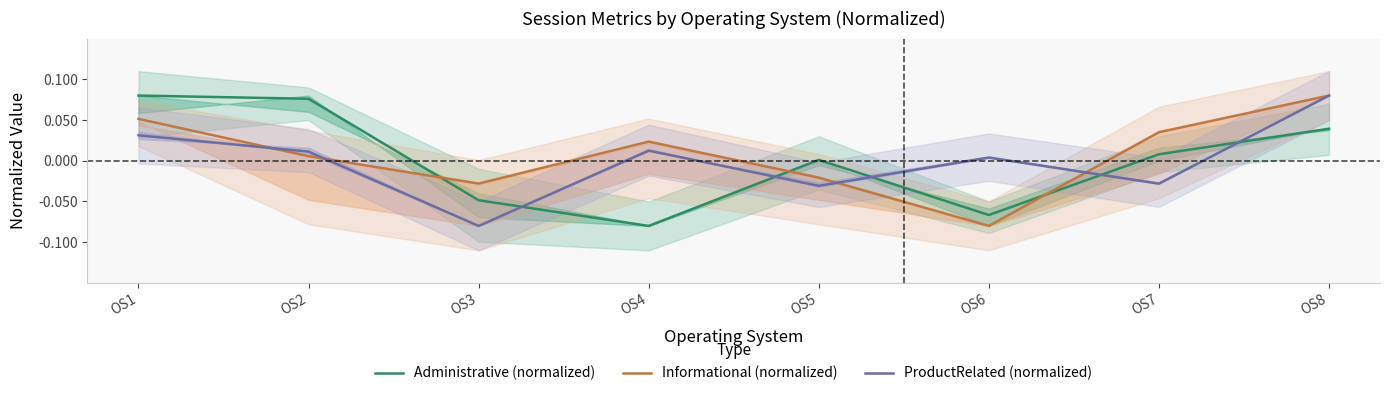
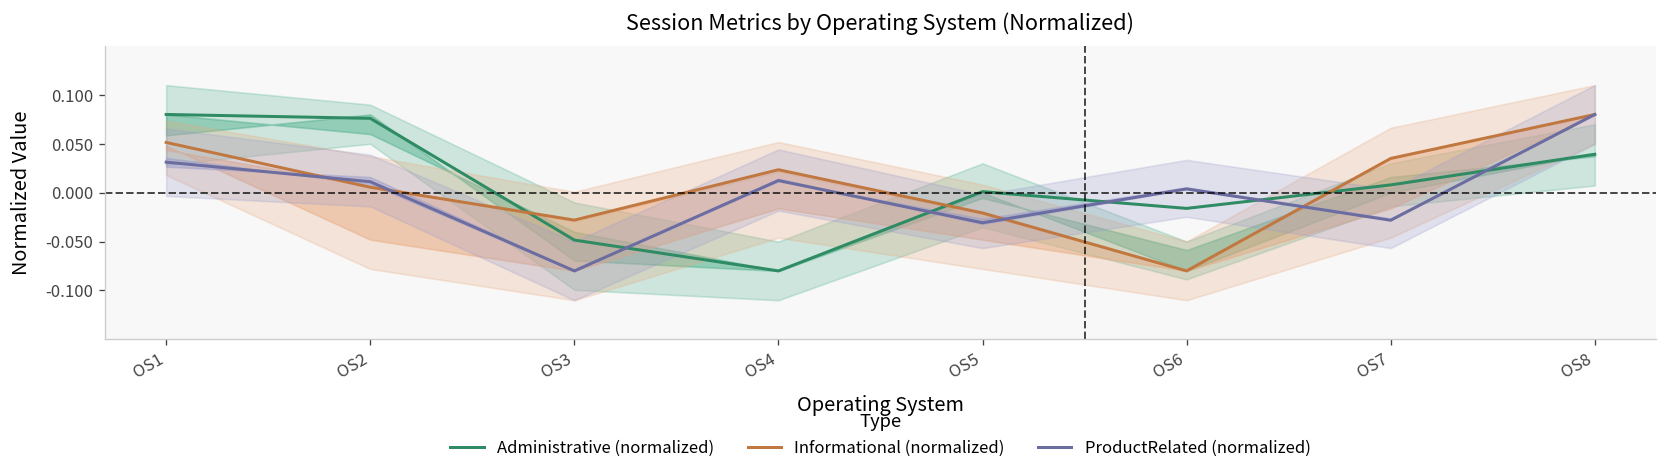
Administrative (normalized), OS6: -0.07 -> -0.02
